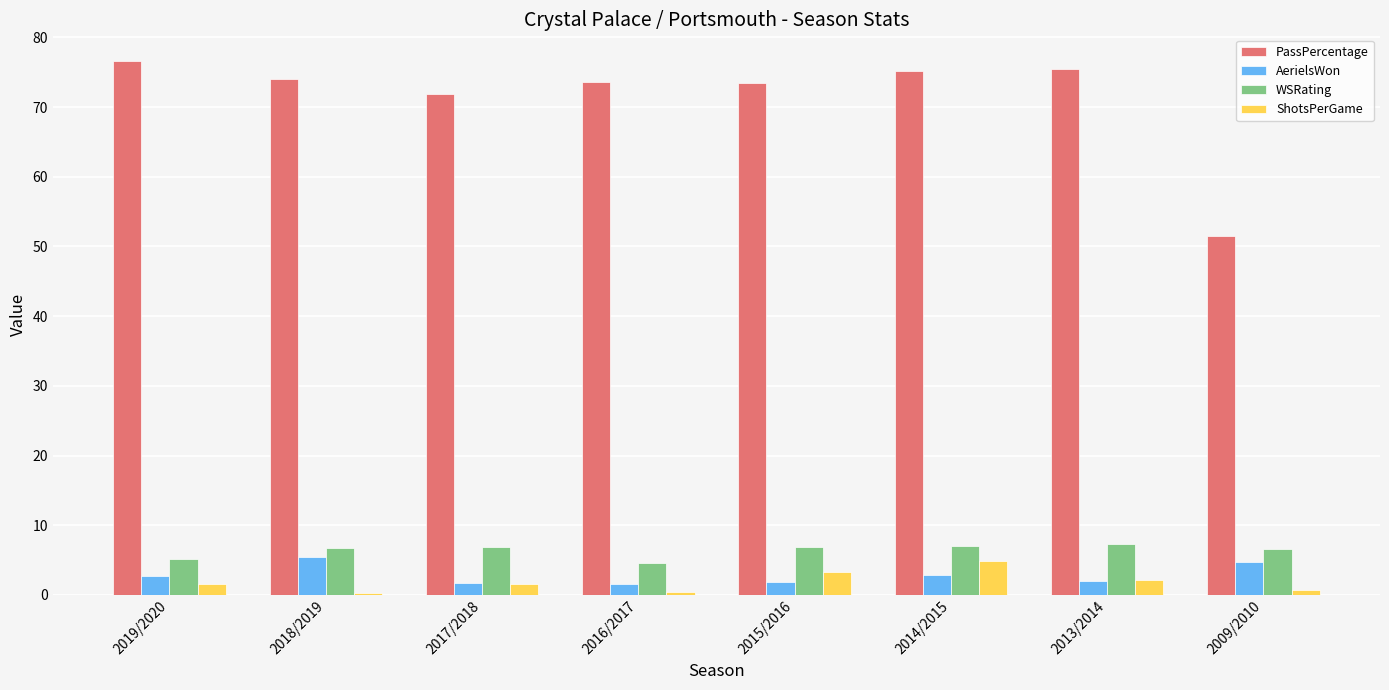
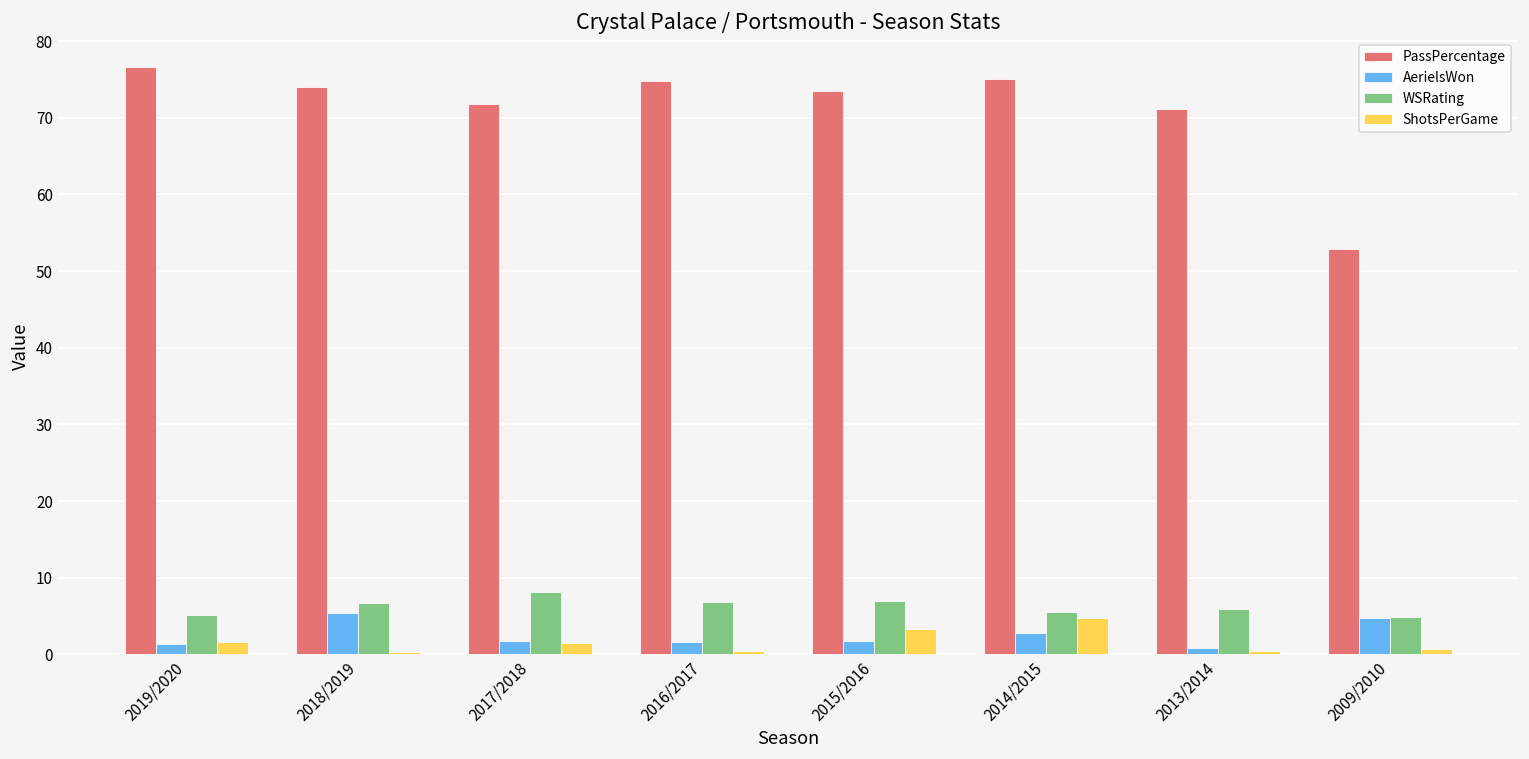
AerielsWon, 2019/2020: 3 -> 1
WSRating, 2017/2018: 7 -> 8
PassPercentage, 2016/2017: 74 -> 75
WSRating, 2016/2017: 5 -> 7
WSRating, 2014/2015: 7 -> 6
PassPercentage, 2013/2014: 76 -> 71
AerielsWon, 2013/2014: 2 -> 1
WSRating, 2013/2014: 7 -> 6
ShotsPerGame, 2013/2014: 2 -> 1
PassPercentage, 2009/2010: 52 -> 53
WSRating, 2009/2010: 7 -> 5
